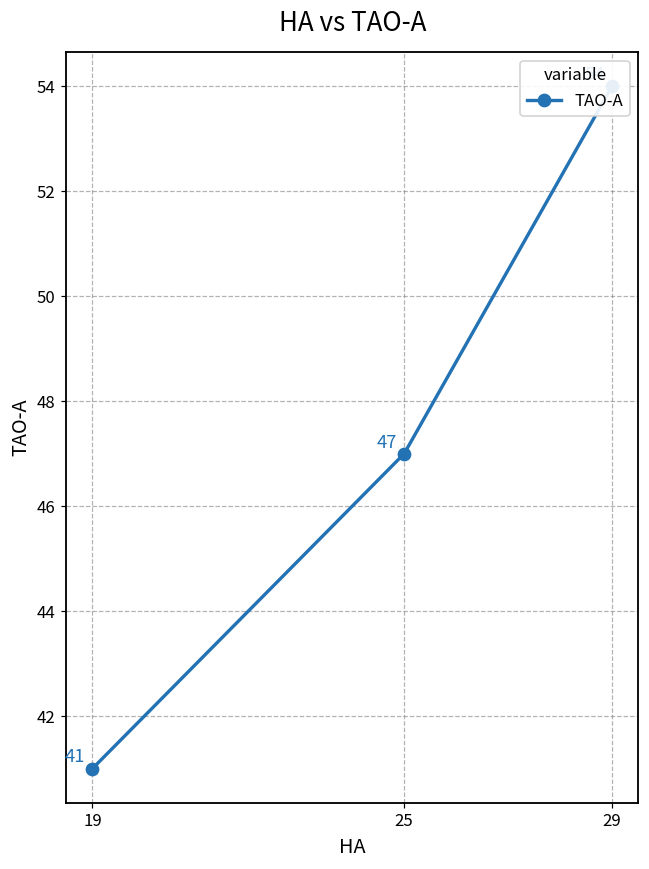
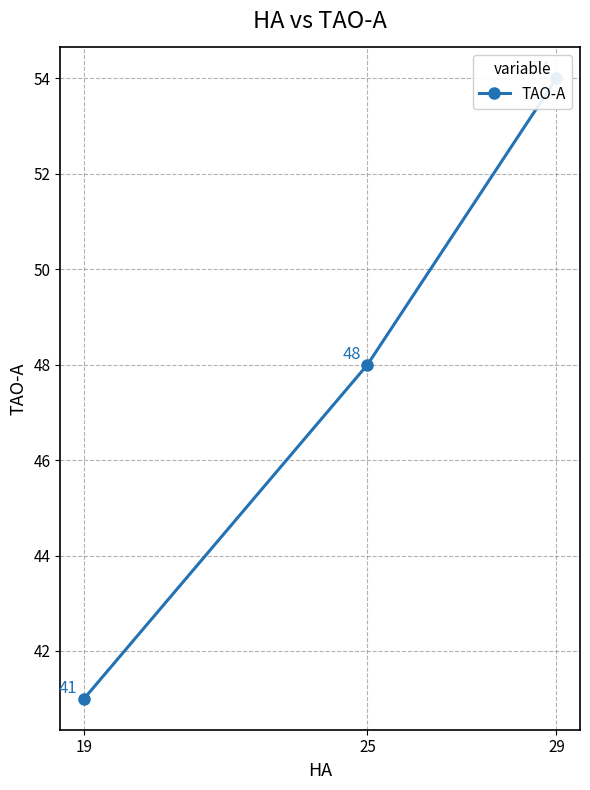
25: 47 -> 48
